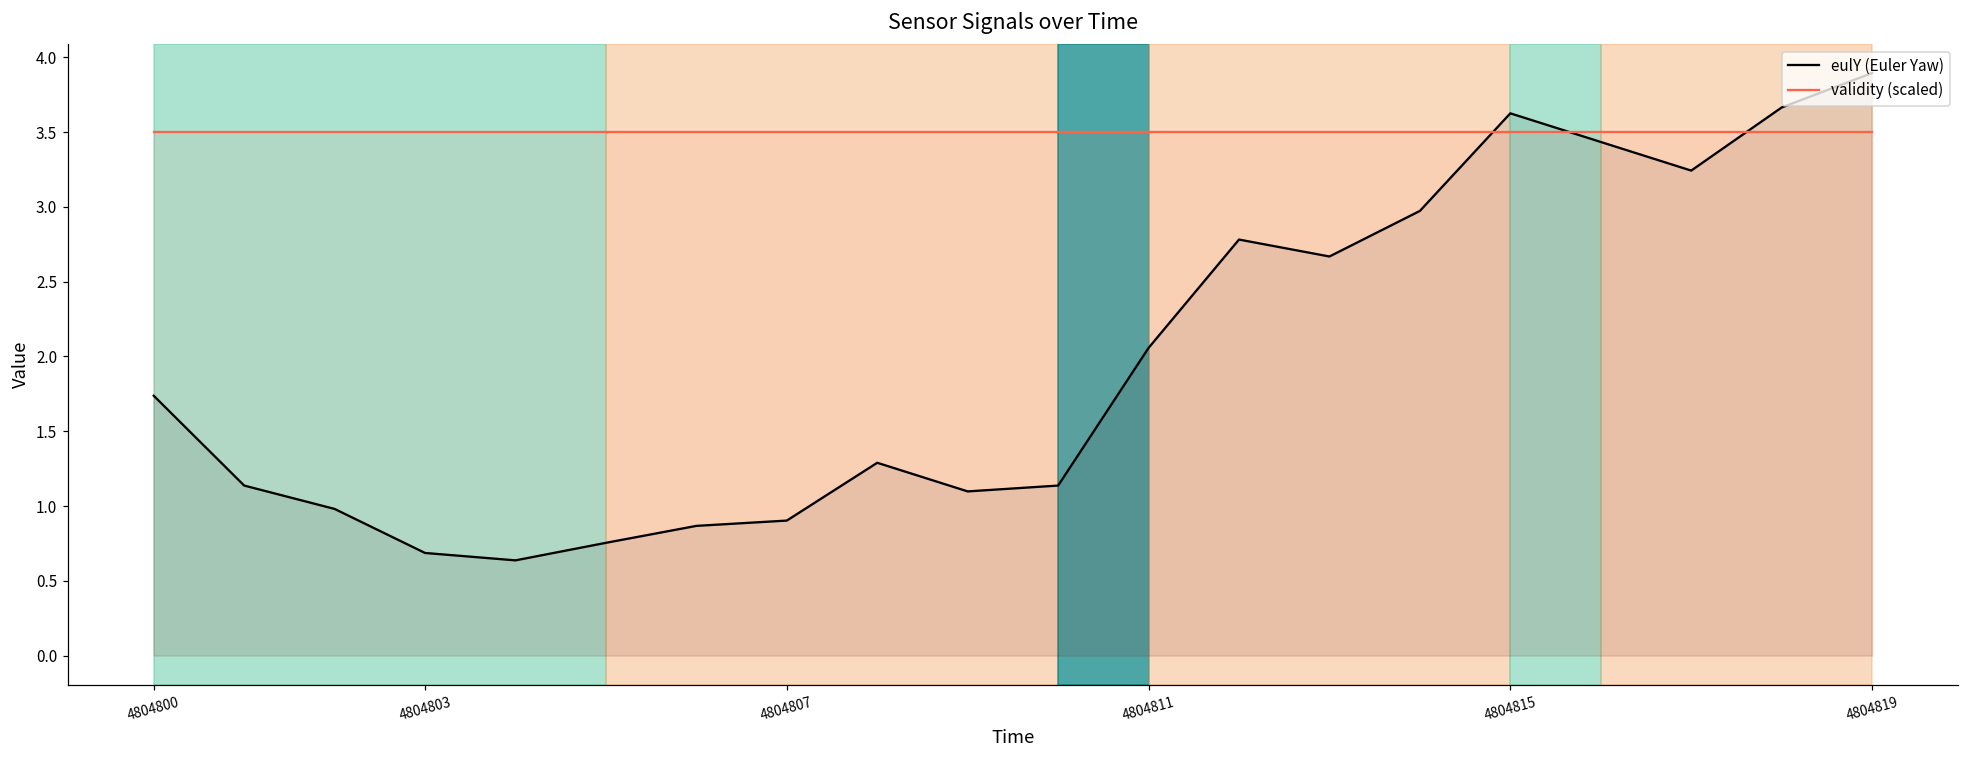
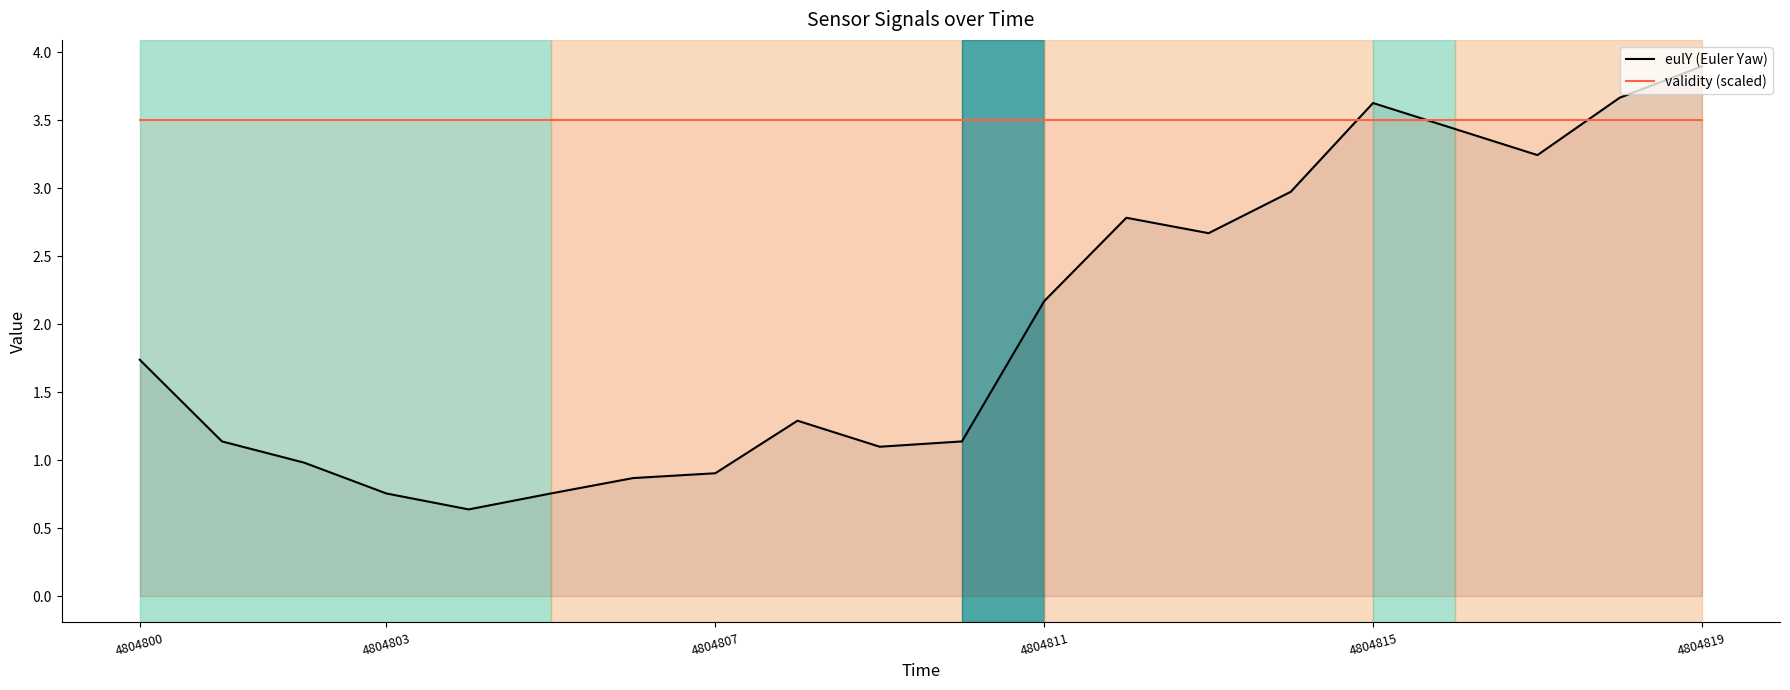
eulY (Euler Yaw), 4804803: 0.69 -> 0.75
eulY (Euler Yaw), 4804811: 2.06 -> 2.17
